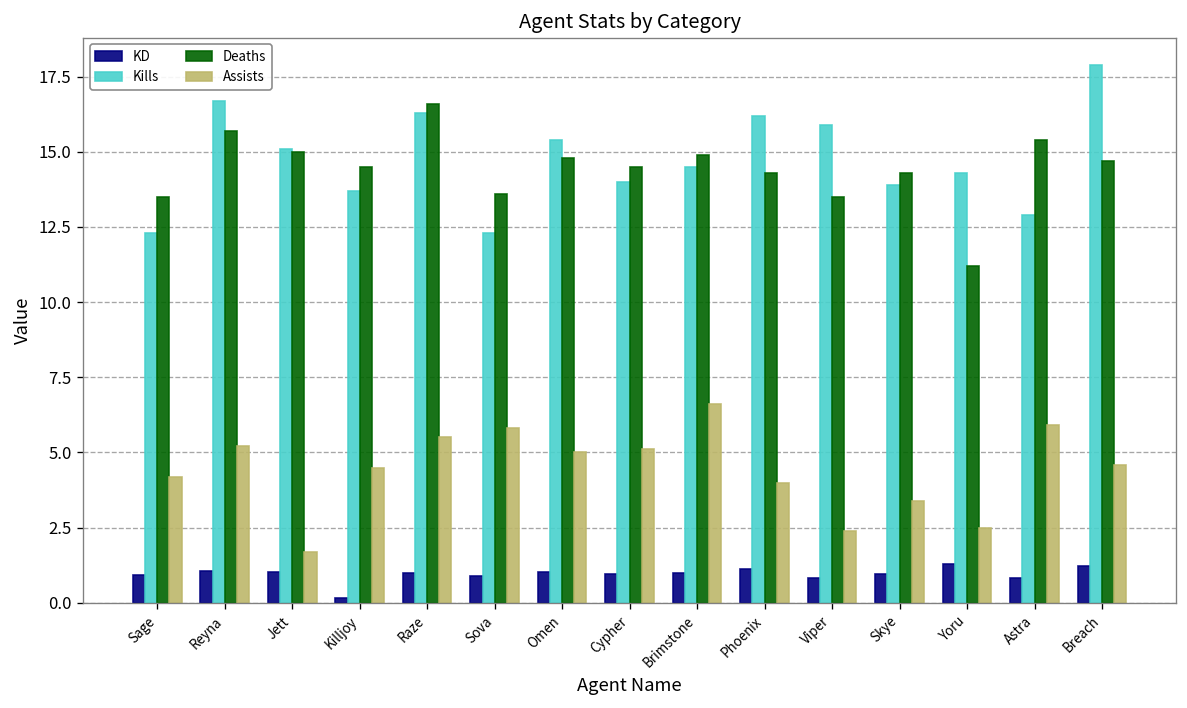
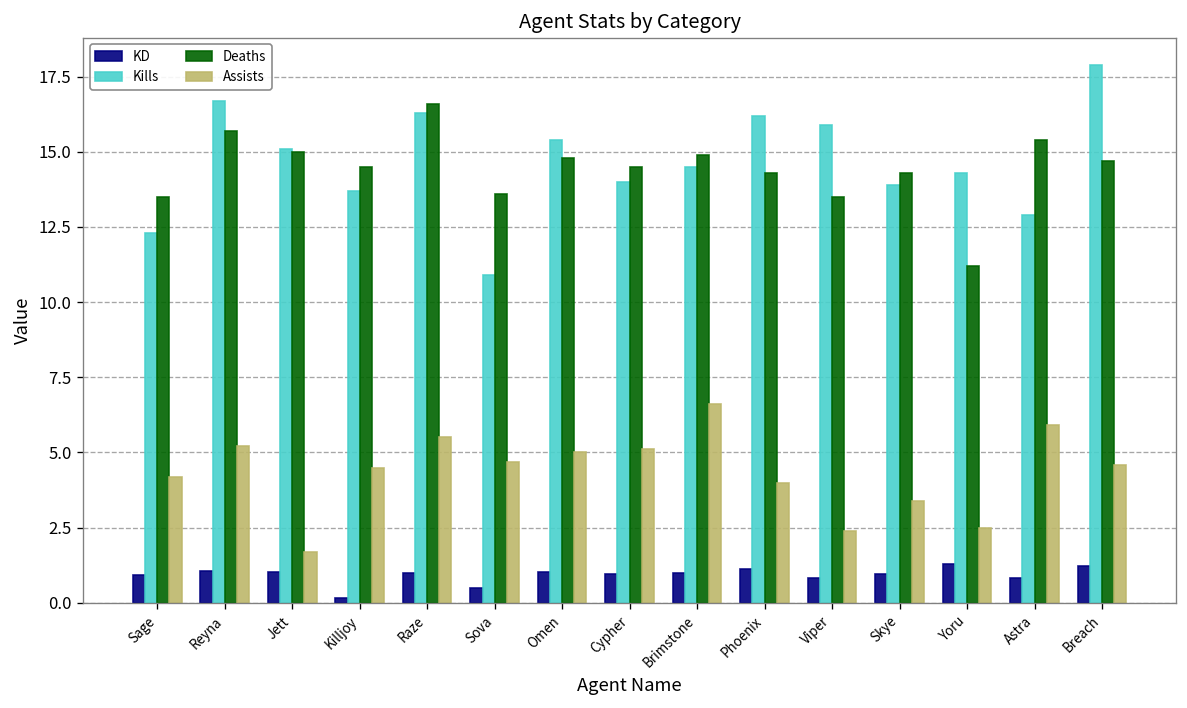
KD, Sova: 0.9 -> 0.5
Kills, Sova: 12.3 -> 10.9
Assists, Sova: 5.8 -> 4.7
